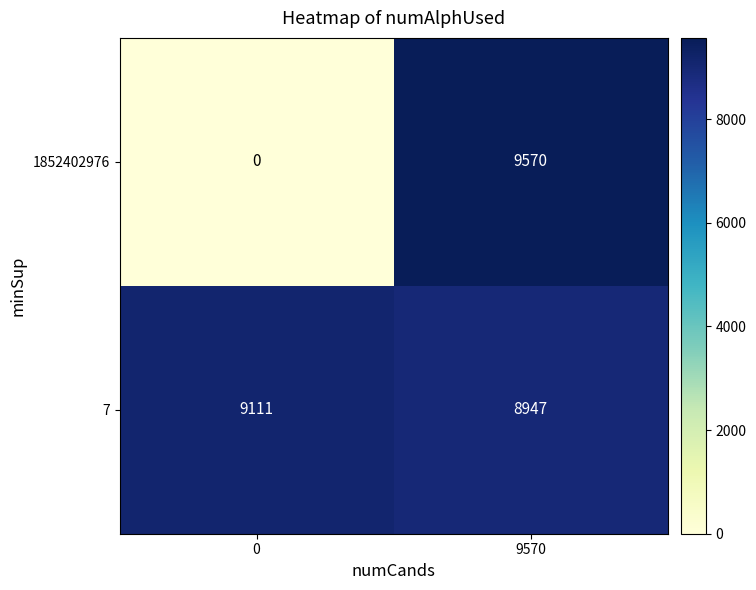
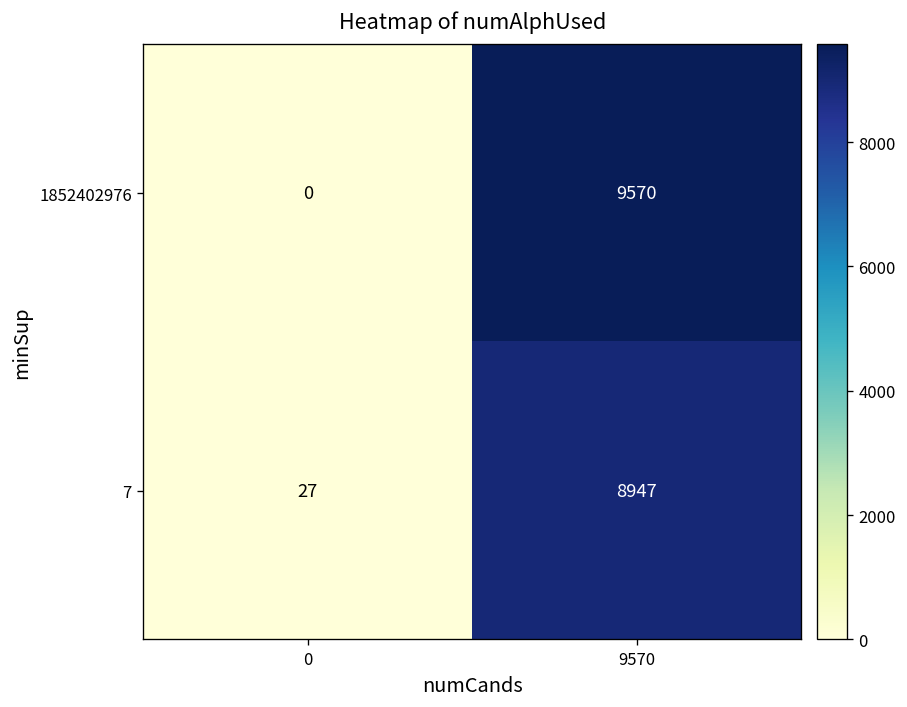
7, 0: 9111 -> 27
